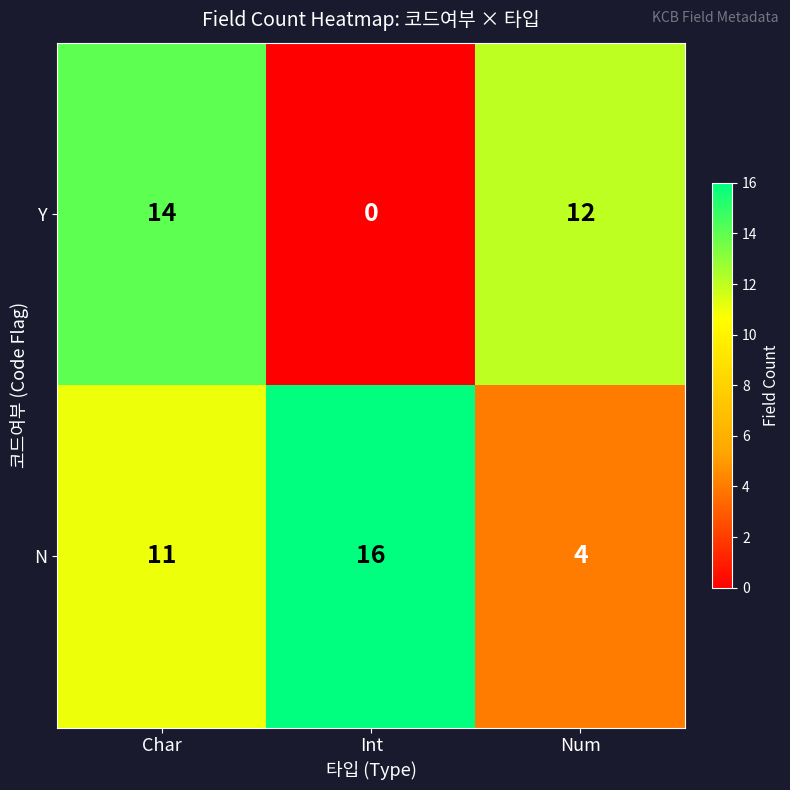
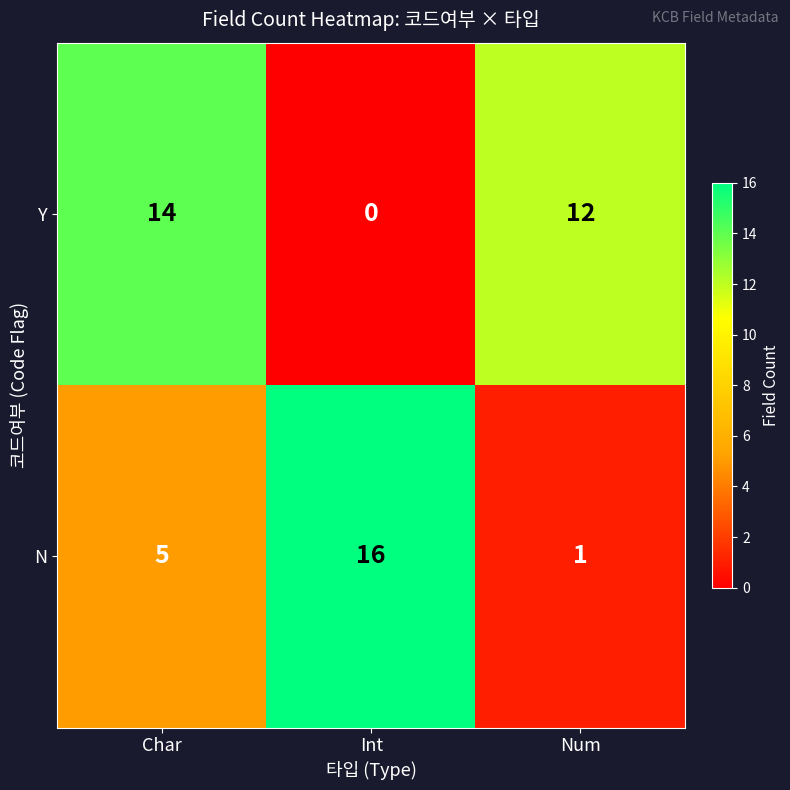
N, Char: 11 -> 5
N, Num: 4 -> 1
